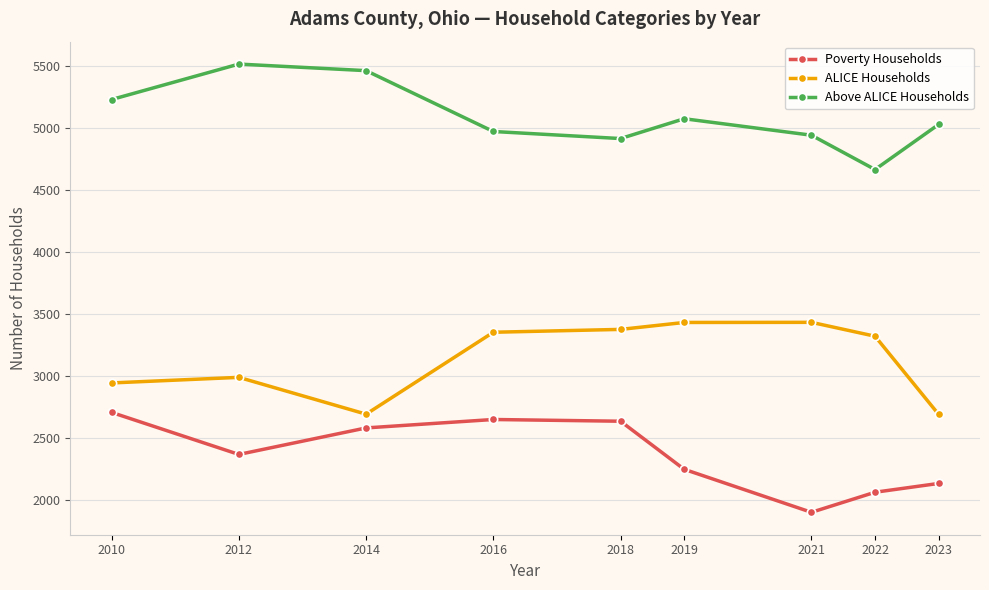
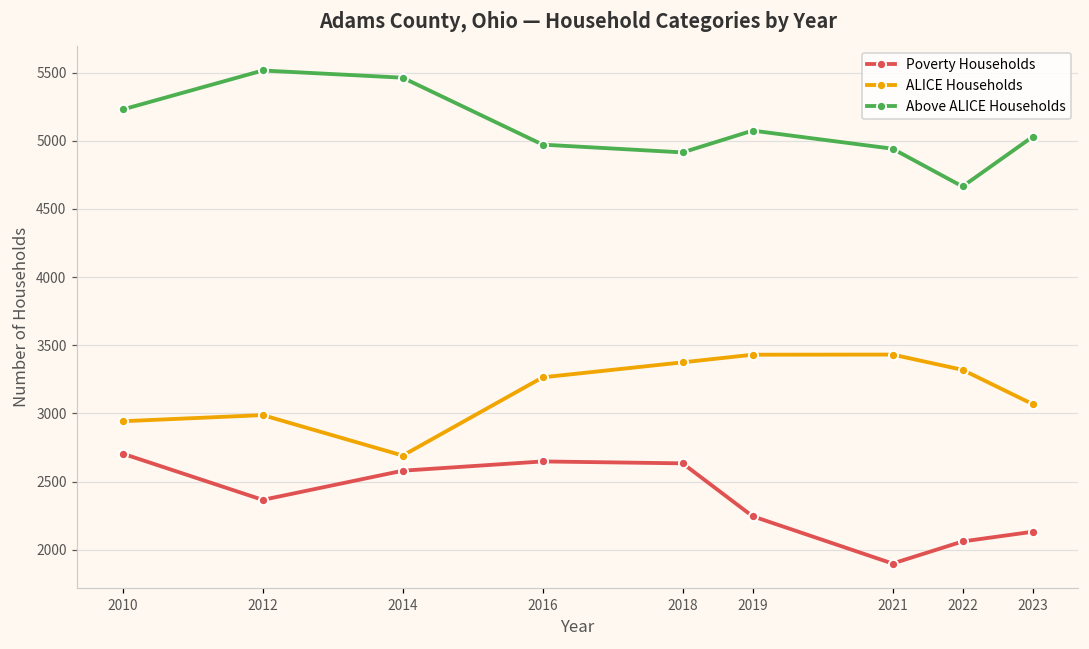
ALICE Households, 2016: 3350 -> 3270
ALICE Households, 2023: 2690 -> 3070
